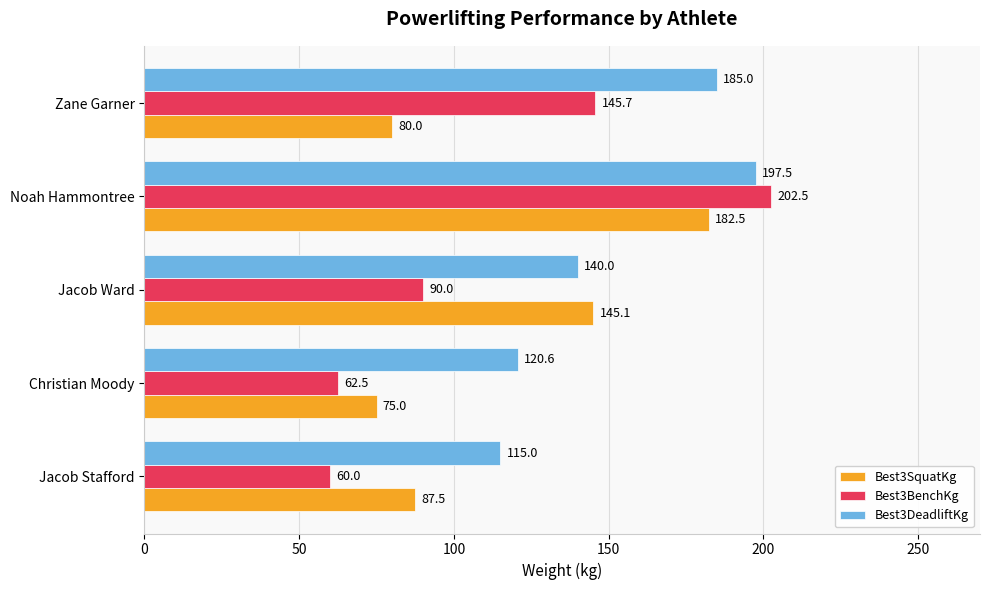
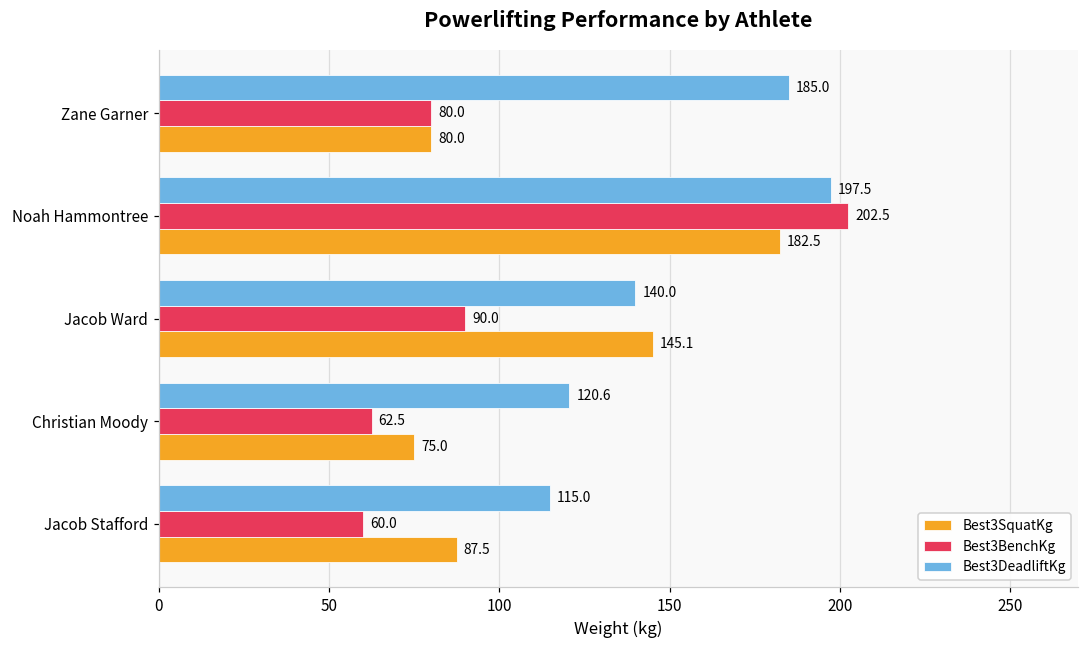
Best3BenchKg, Zane Garner: 145.7 -> 80.0
